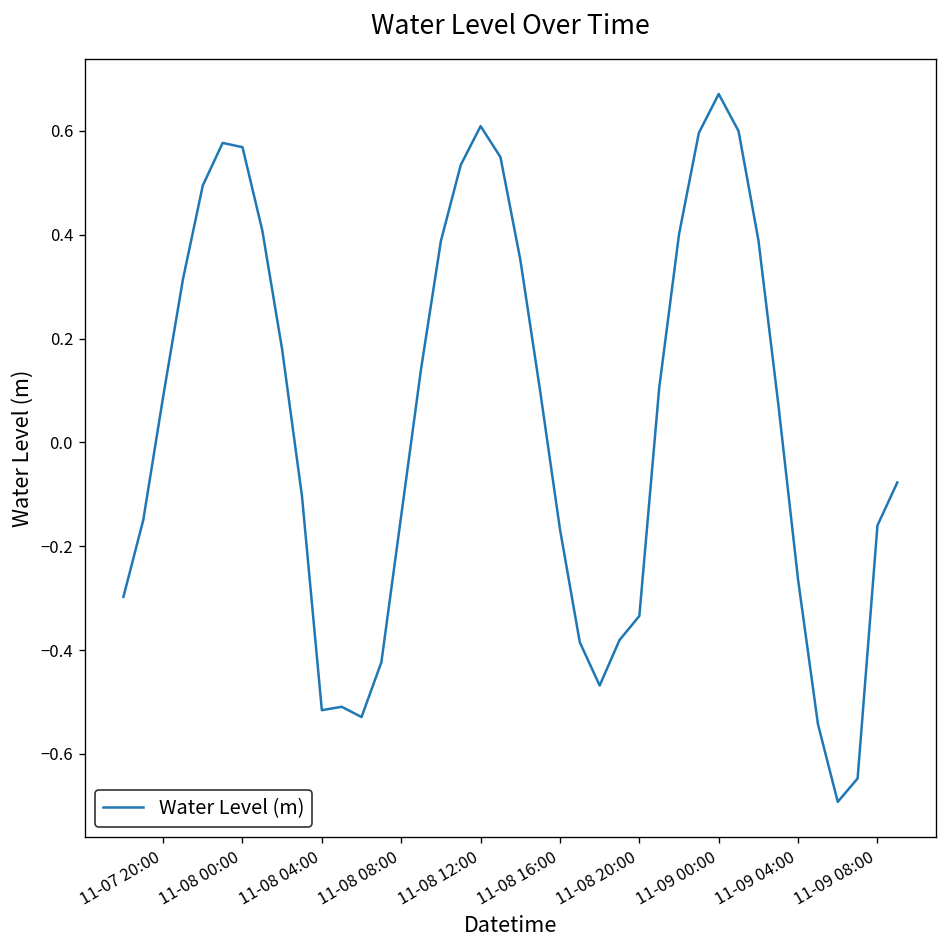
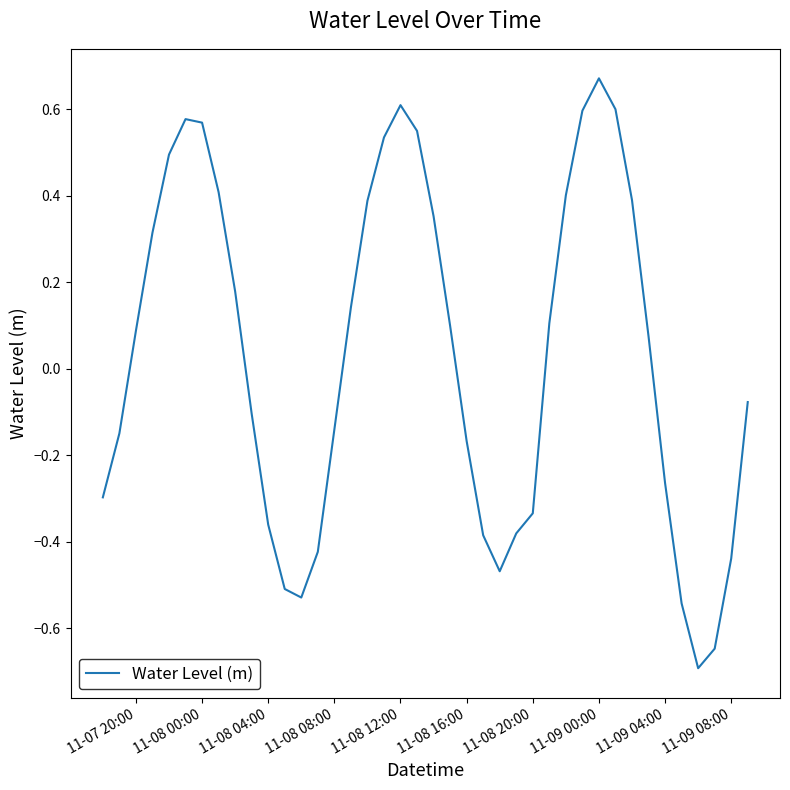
11-08 04:00: -0.52 -> -0.36
11-09 08:00: -0.16 -> -0.44
